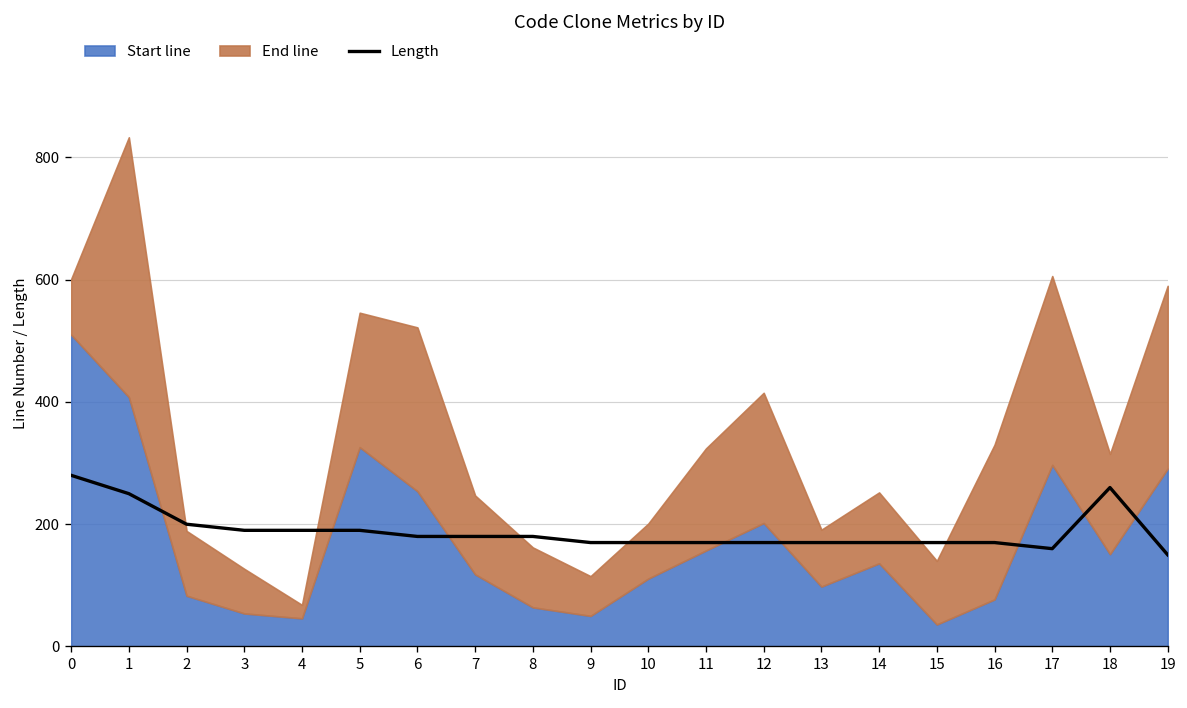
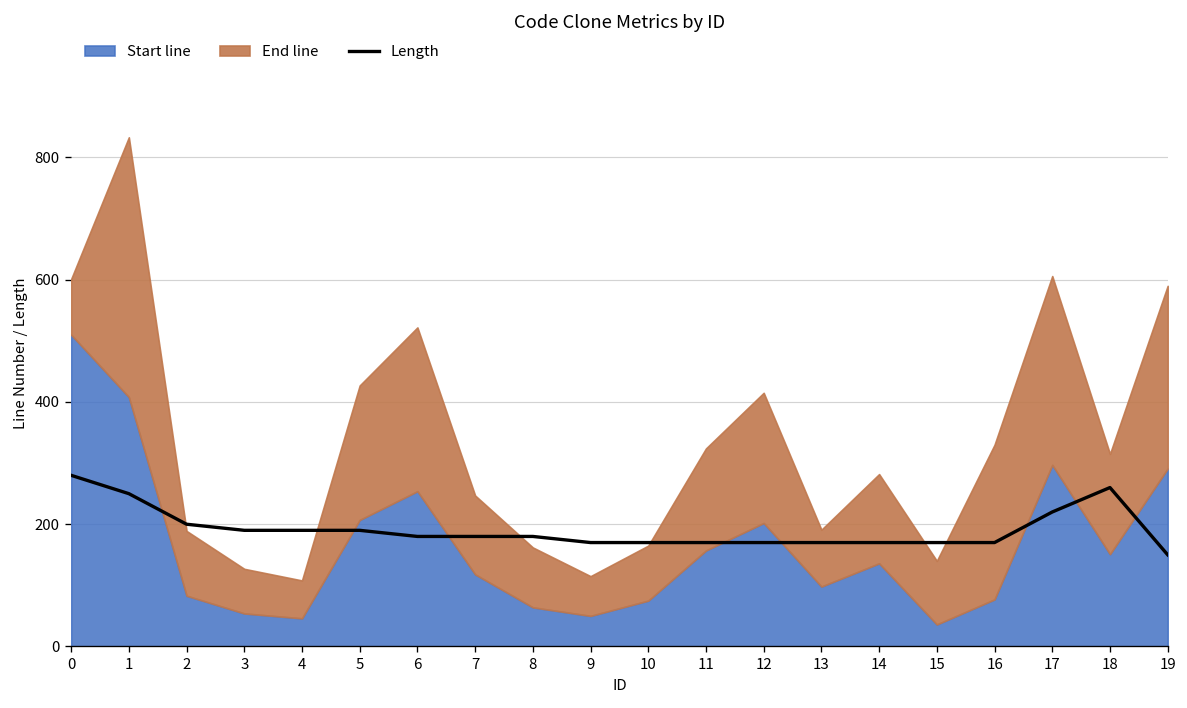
End line, 4: 20 -> 60
Start line, 5: 330 -> 210
Start line, 10: 110 -> 80
End line, 14: 120 -> 150
Length, 17: 160 -> 220
